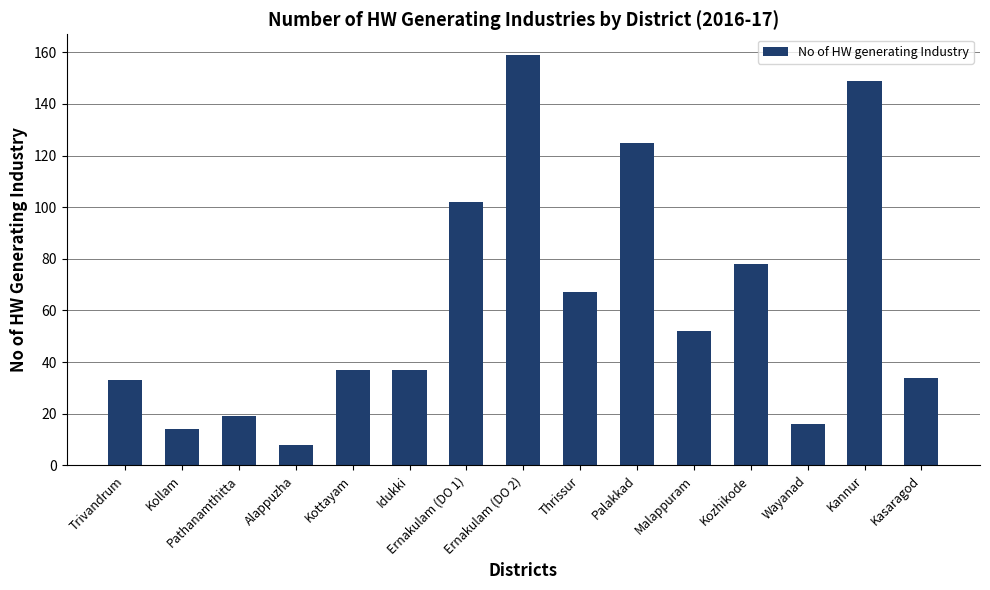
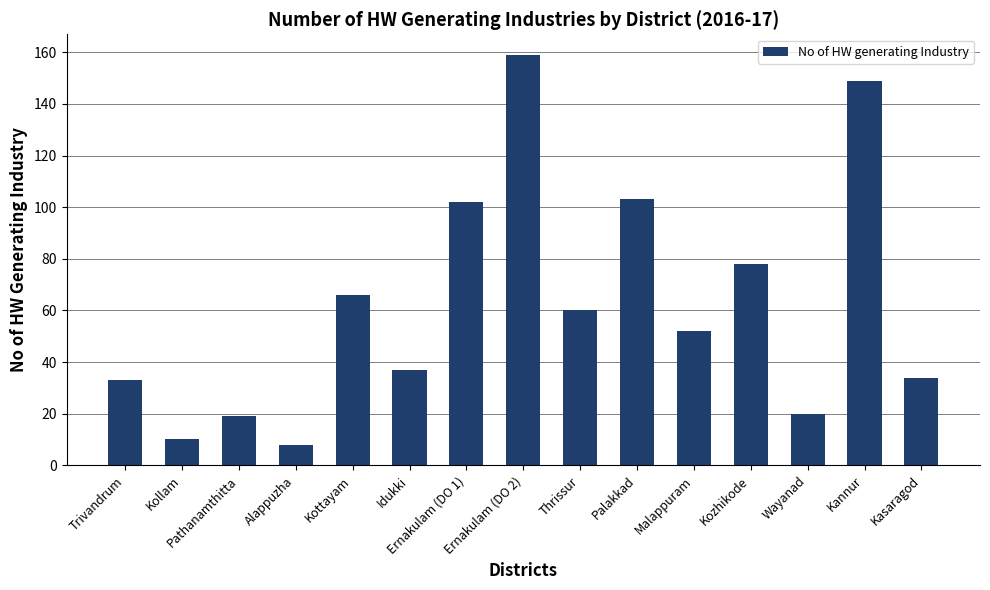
Kollam: 14 -> 10
Kottayam: 37 -> 66
Thrissur: 67 -> 60
Palakkad: 125 -> 103
Wayanad: 16 -> 20
